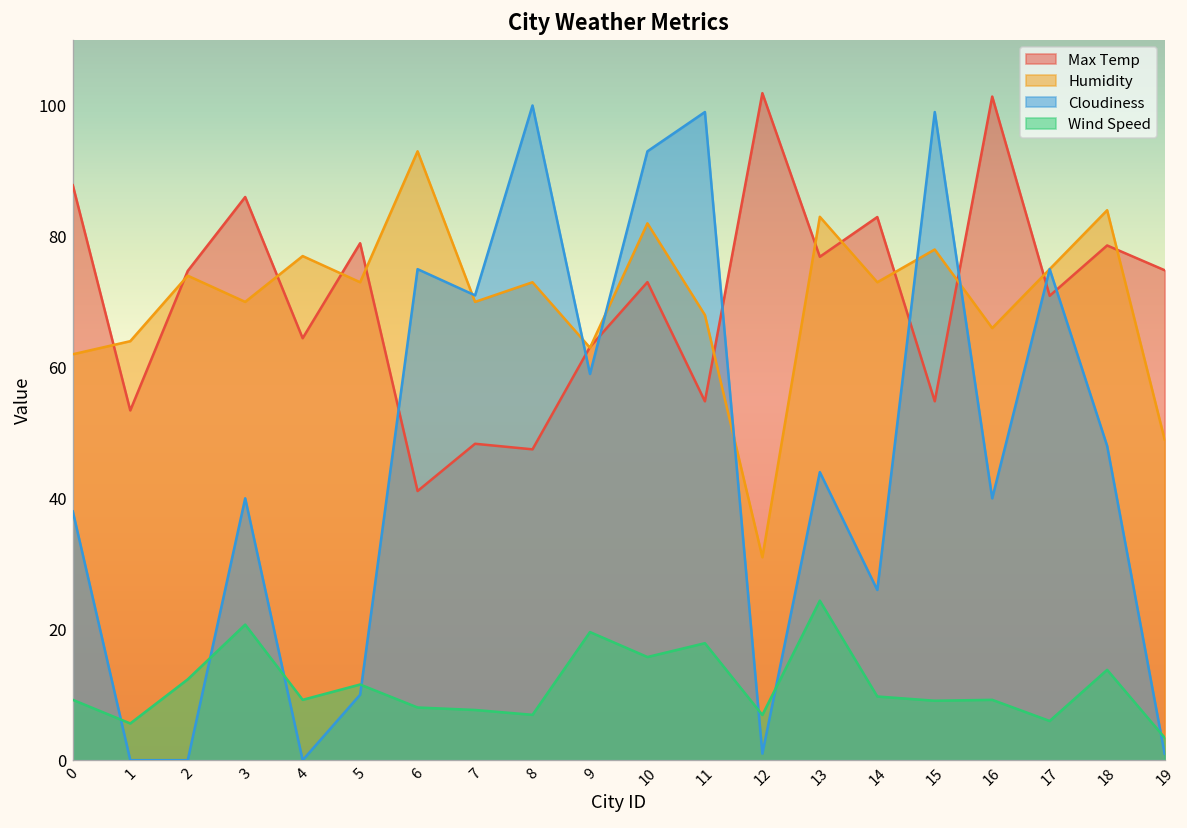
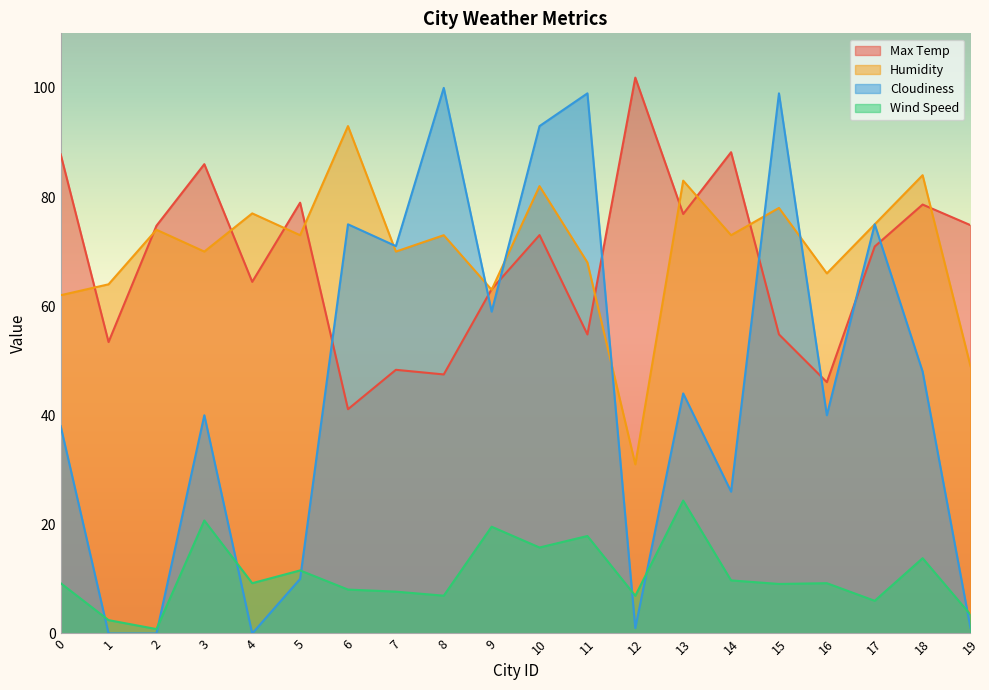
Wind Speed, 1: 6 -> 2
Wind Speed, 2: 12 -> 1
Max Temp, 14: 83 -> 88
Max Temp, 16: 101 -> 46
